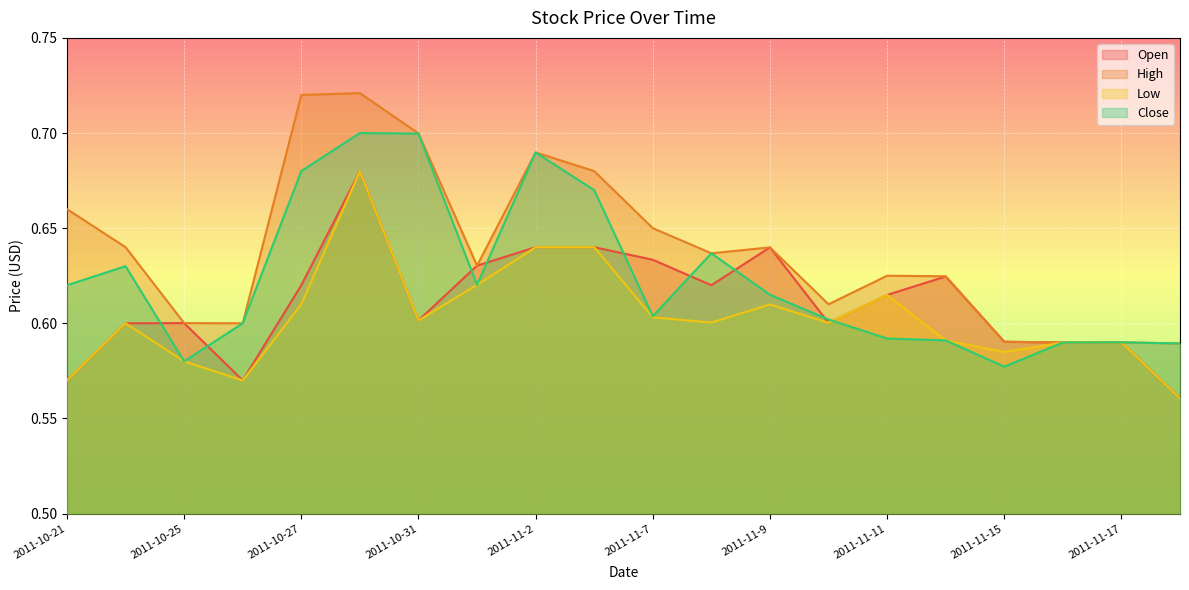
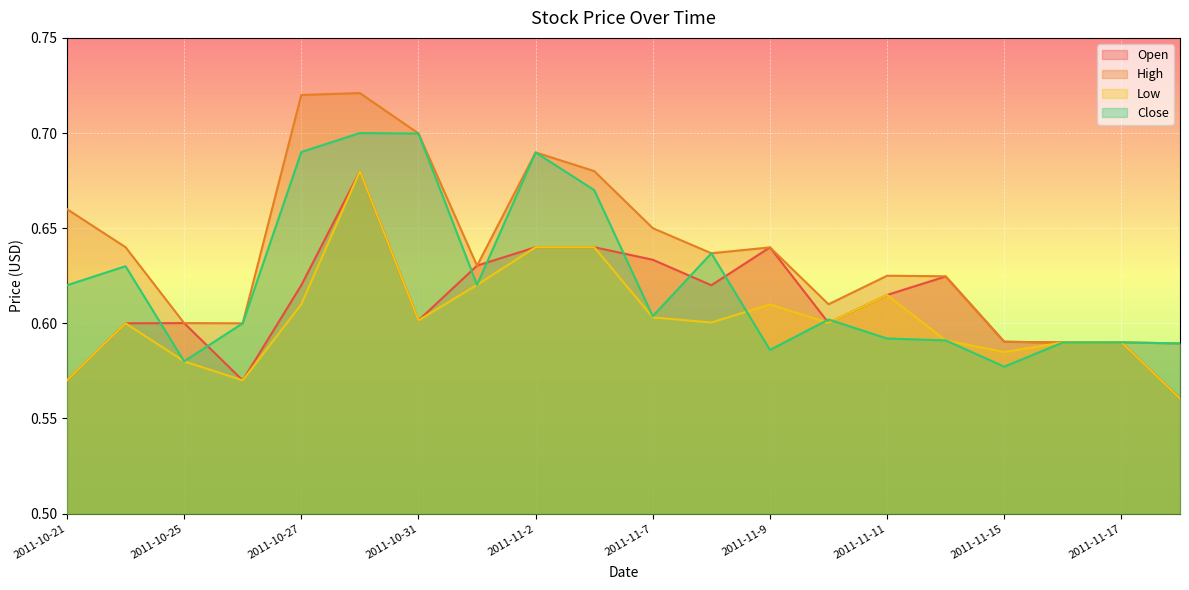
Close, 2011-10-27: 0.68 -> 0.69
Close, 2011-11-9: 0.615 -> 0.586
